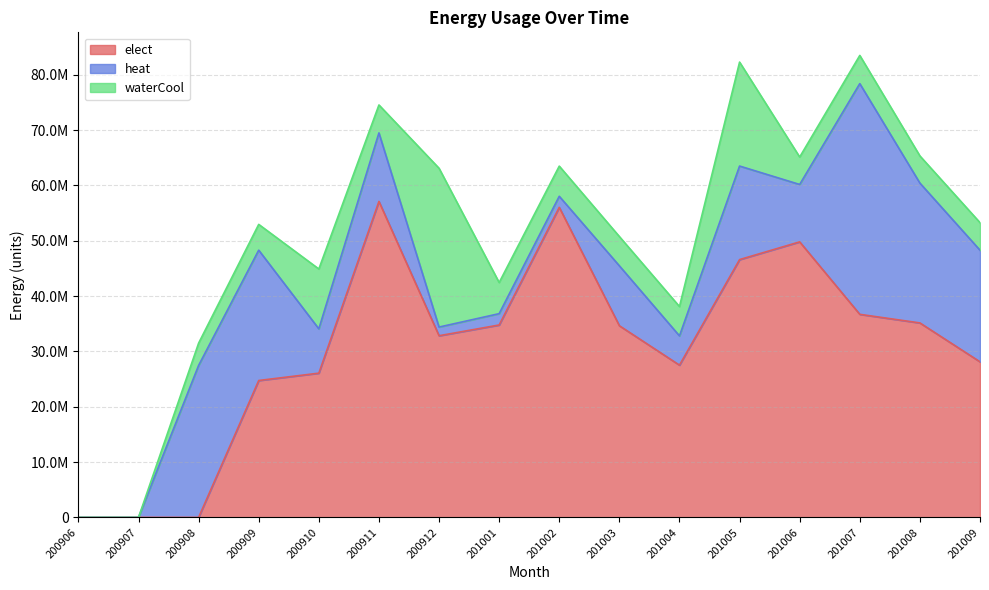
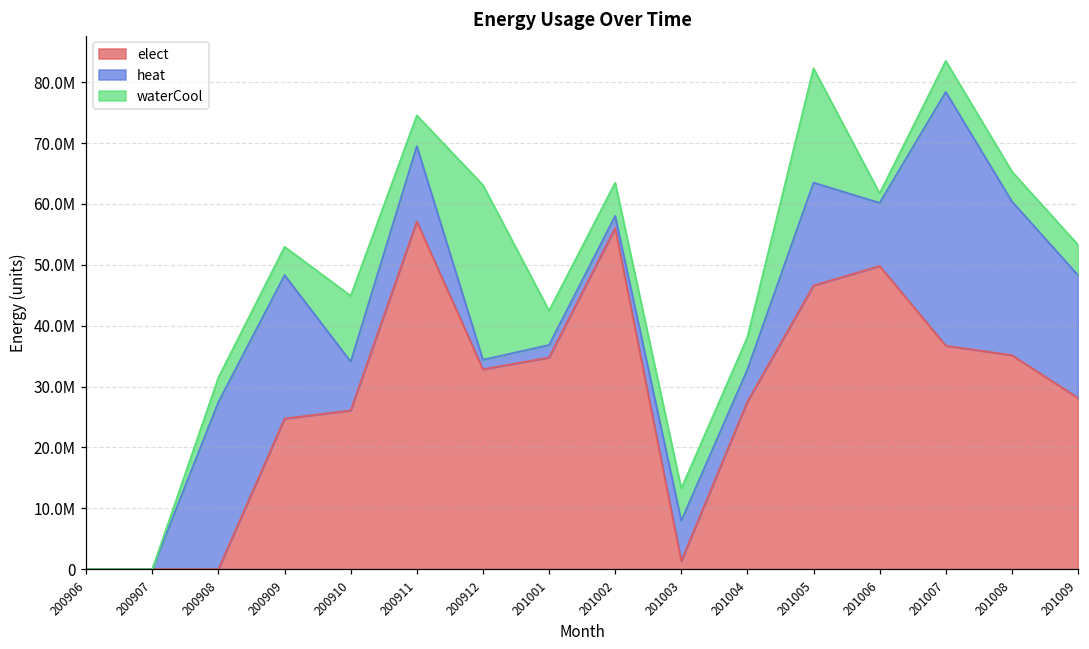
elect, 201003: 35000000 -> 1000000
heat, 201003: 11000000 -> 7000000
waterCool, 201006: 5000000 -> 2000000
